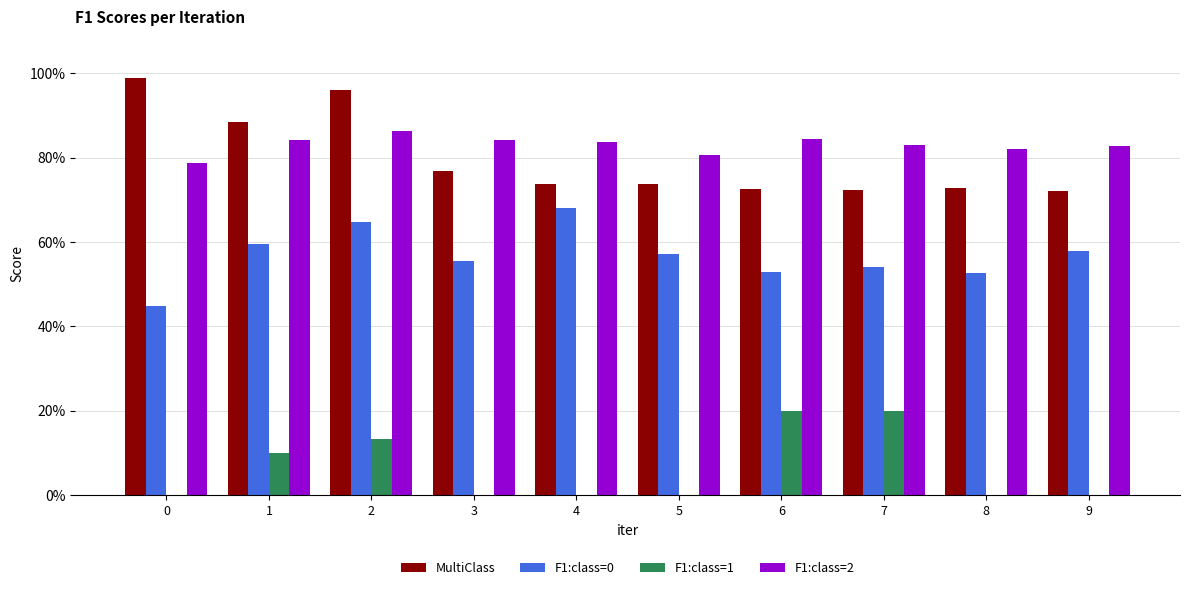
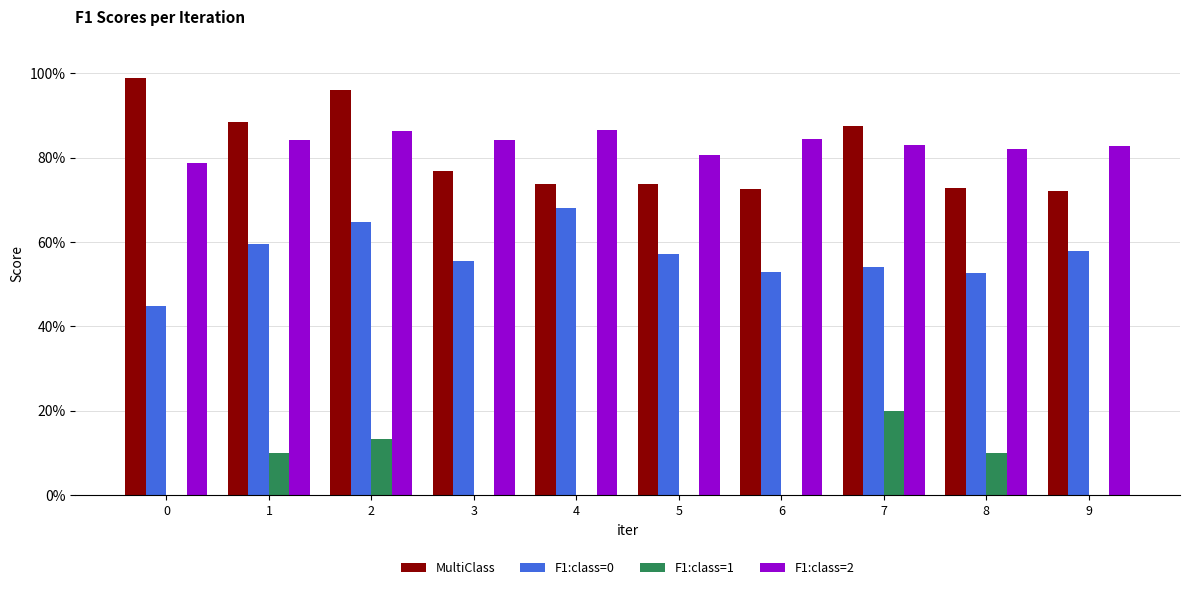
F1:class=2, 4: 84% -> 87%
F1:class=1, 6: 20% -> 0%
MultiClass, 7: 72% -> 87%
F1:class=1, 8: 0% -> 10%
